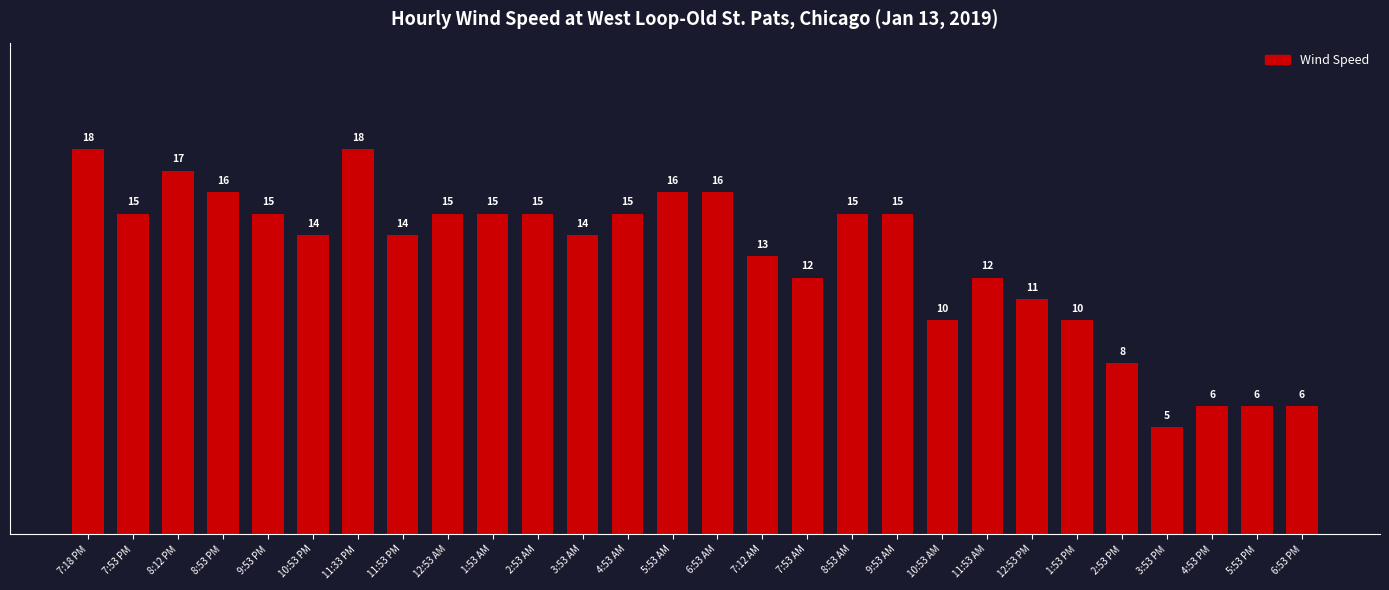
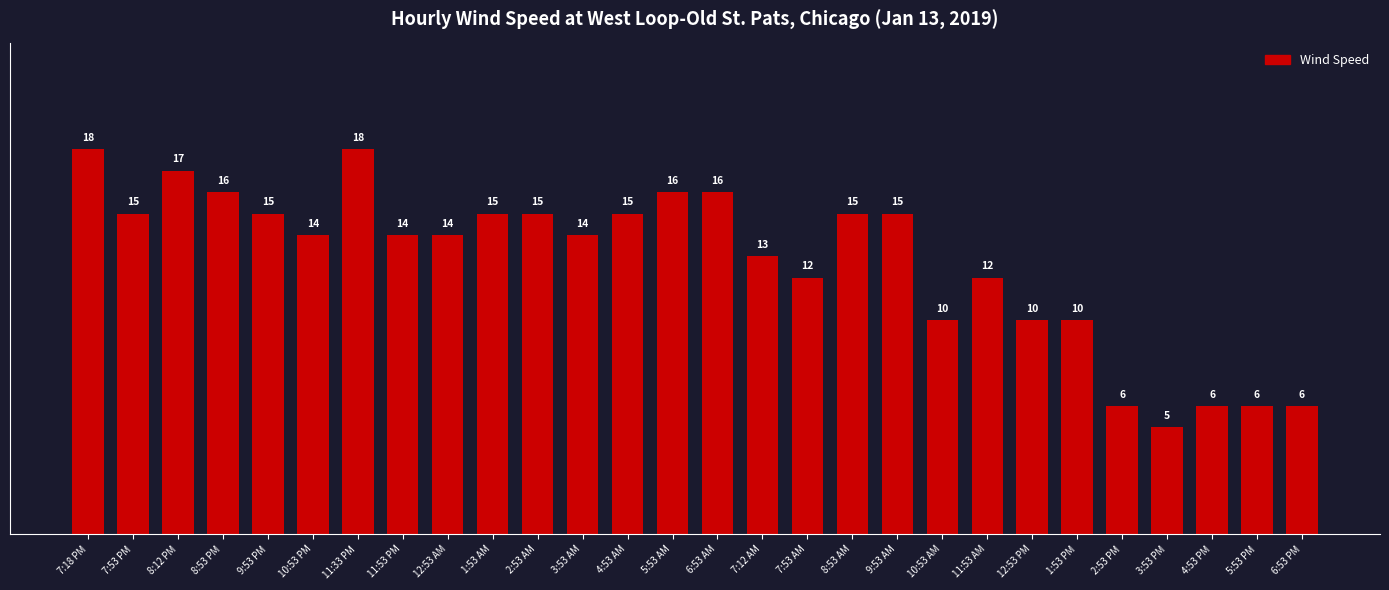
12:53 AM: 15 -> 14
12:53 PM: 11 -> 10
2:53 PM: 8 -> 6
